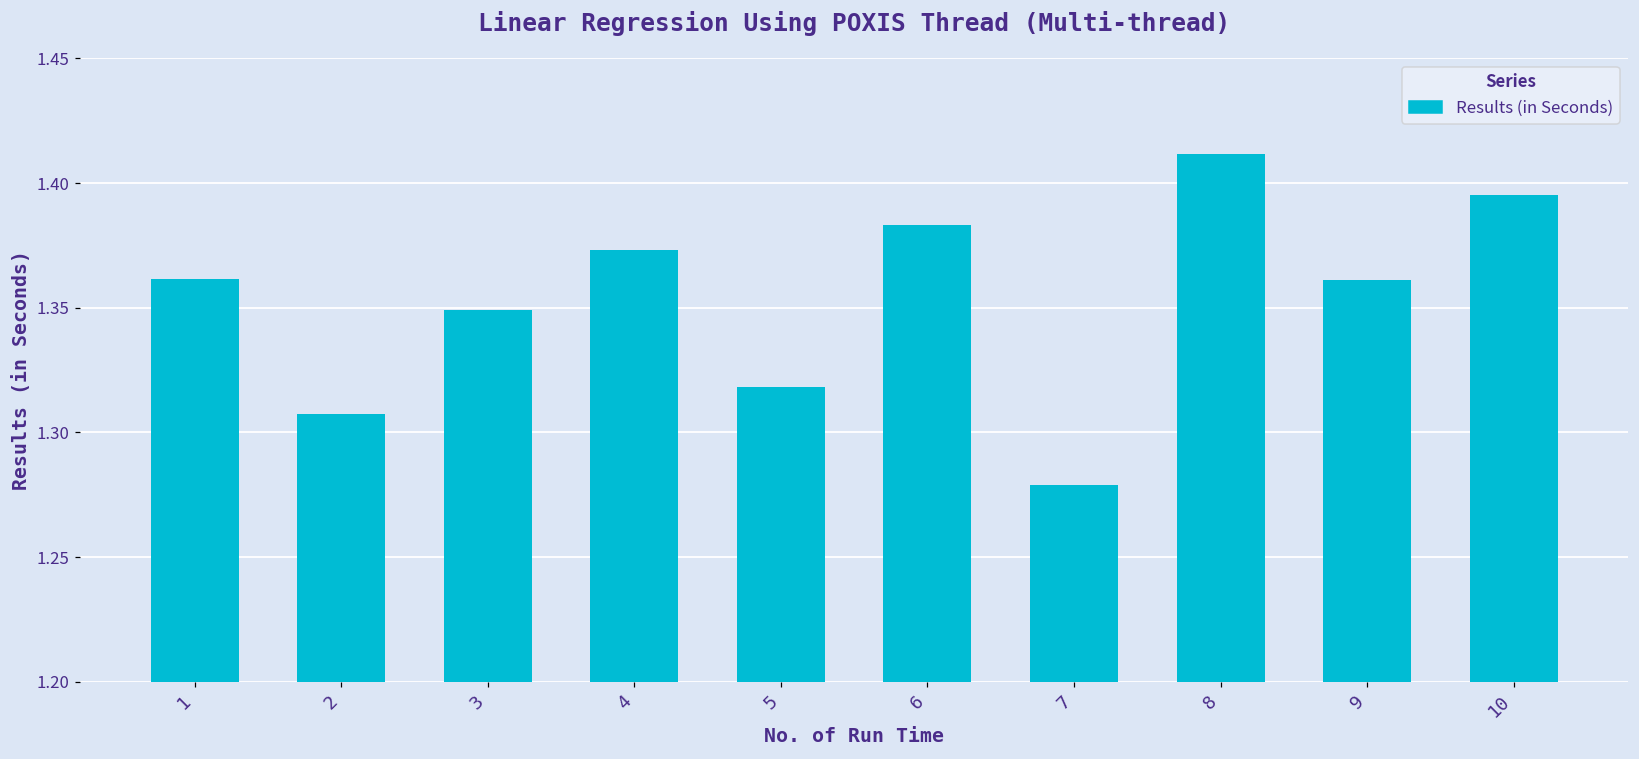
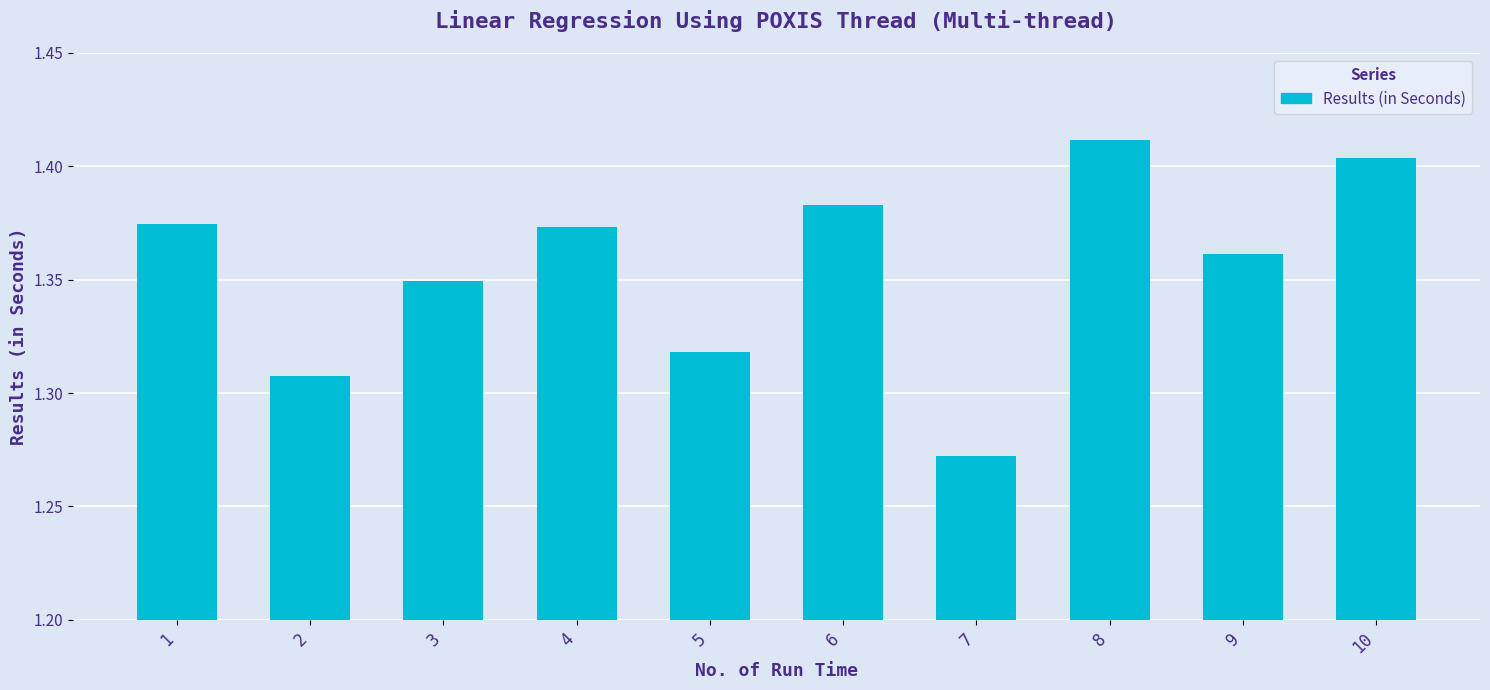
1: 1.362 -> 1.375
7: 1.279 -> 1.272
10: 1.395 -> 1.403
